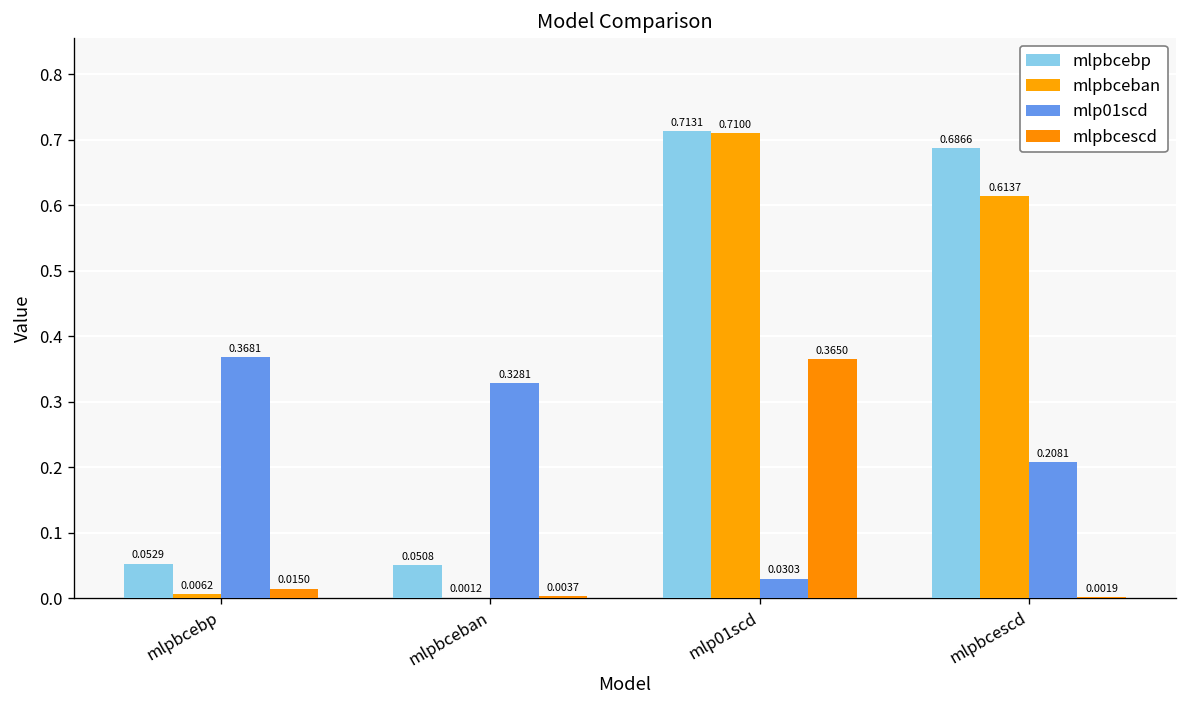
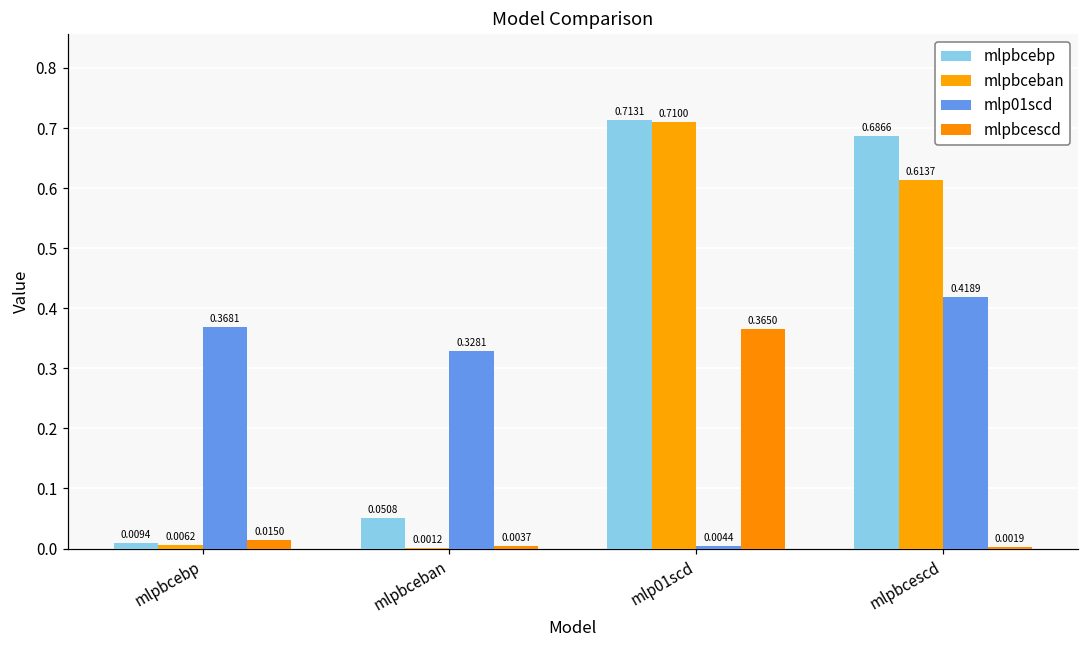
mlpbcebp, mlpbcebp: 0.0529 -> 0.0094
mlp01scd, mlp01scd: 0.0303 -> 0.0044
mlp01scd, mlpbcescd: 0.2081 -> 0.4189
